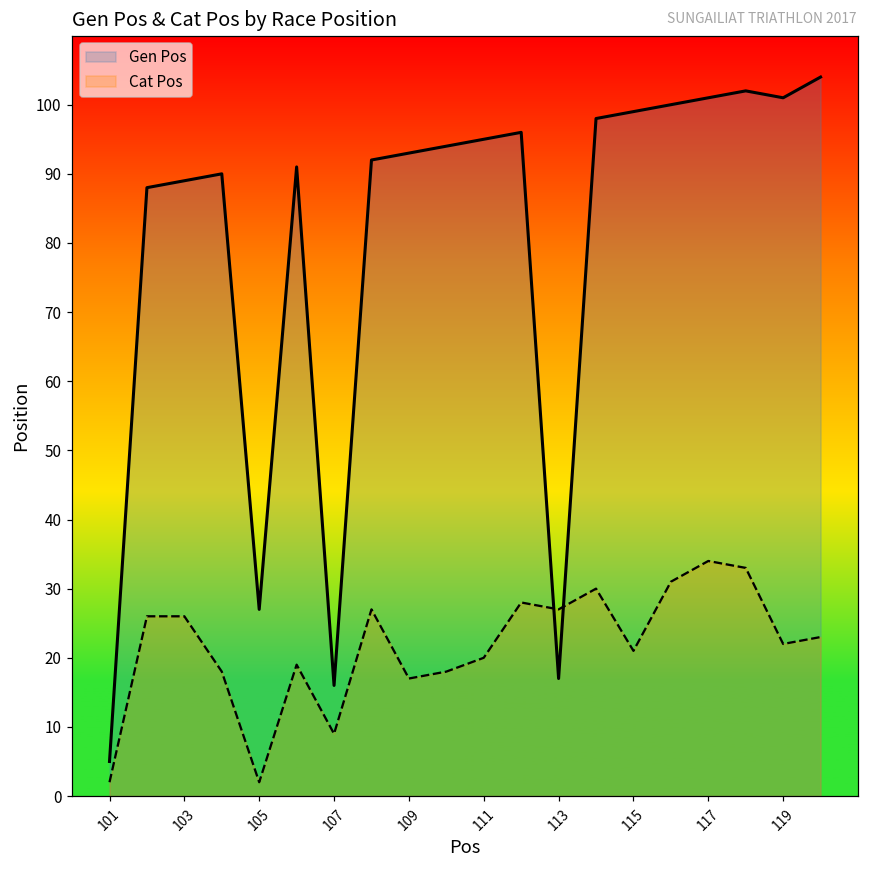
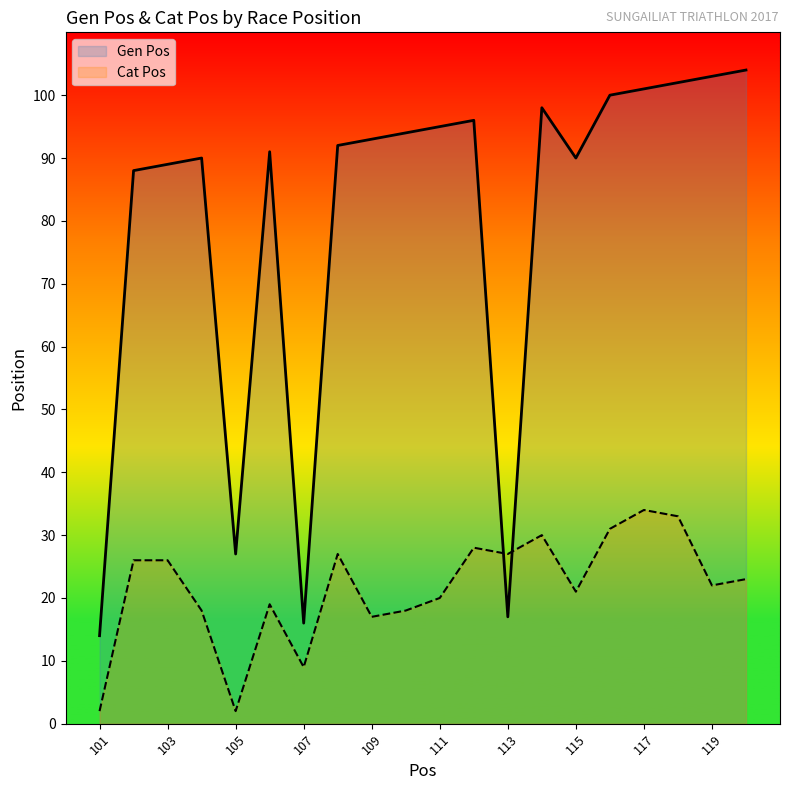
Gen Pos, 101: 5 -> 14
Gen Pos, 115: 99 -> 90
Gen Pos, 119: 101 -> 103
